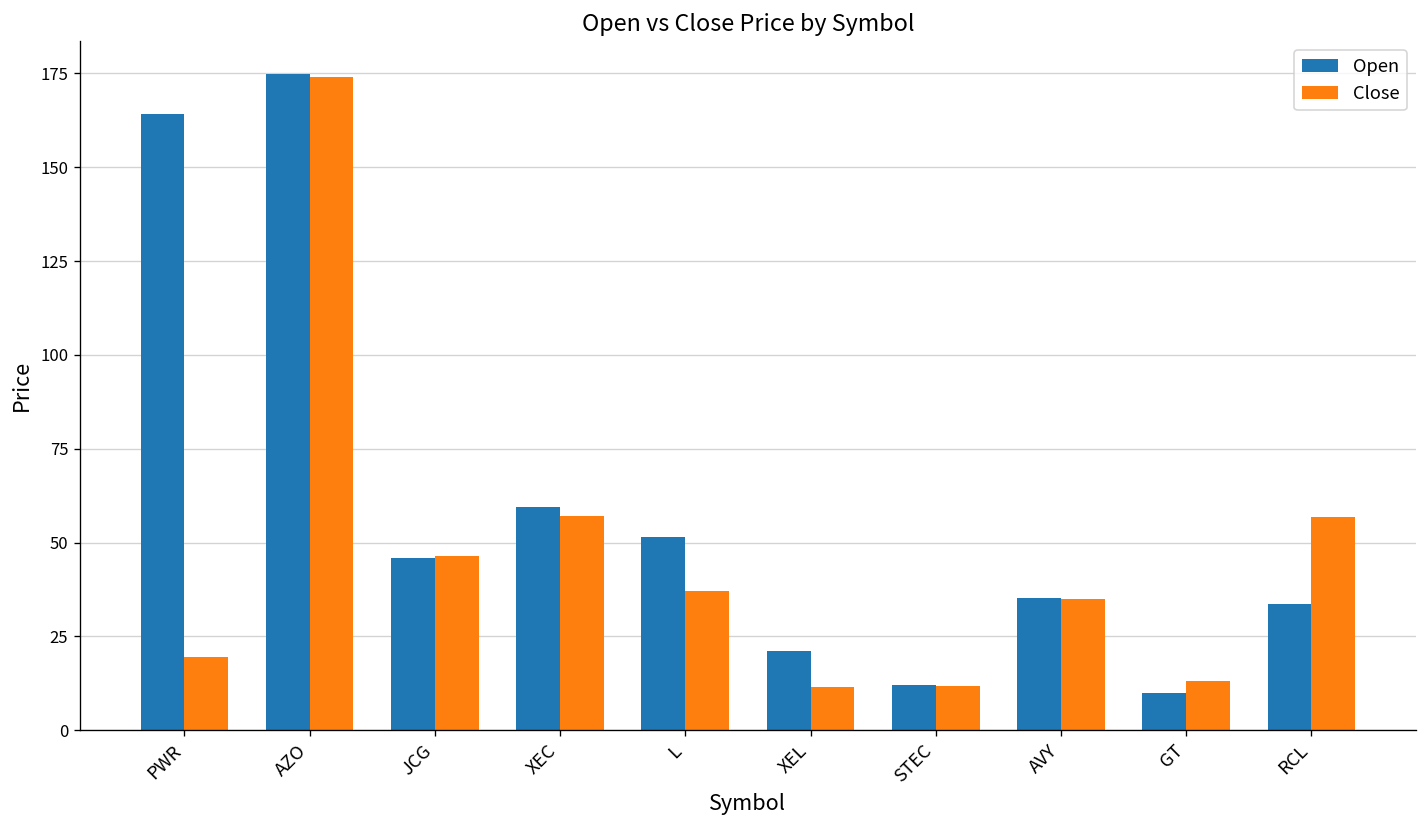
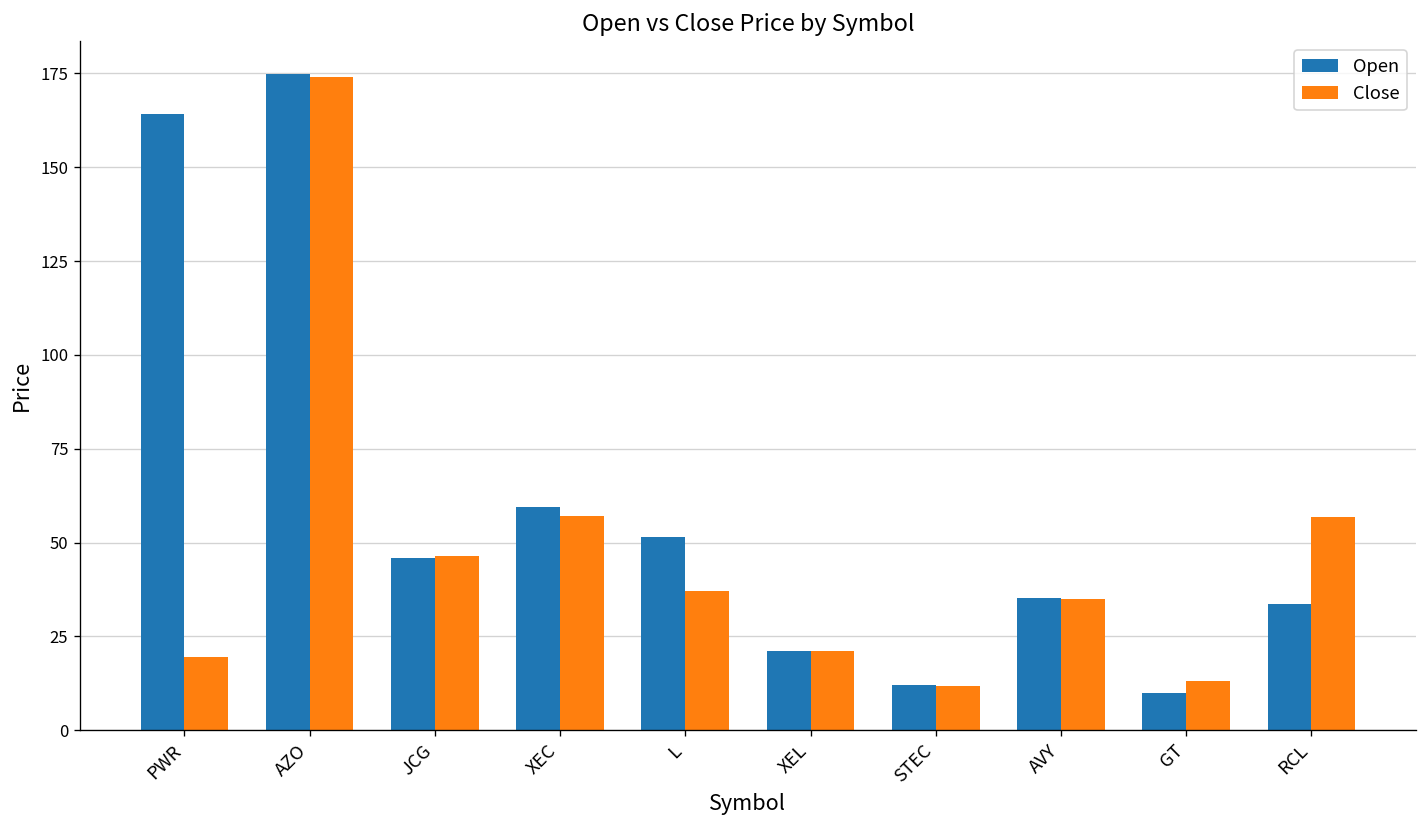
Close, XEL: 12 -> 21
